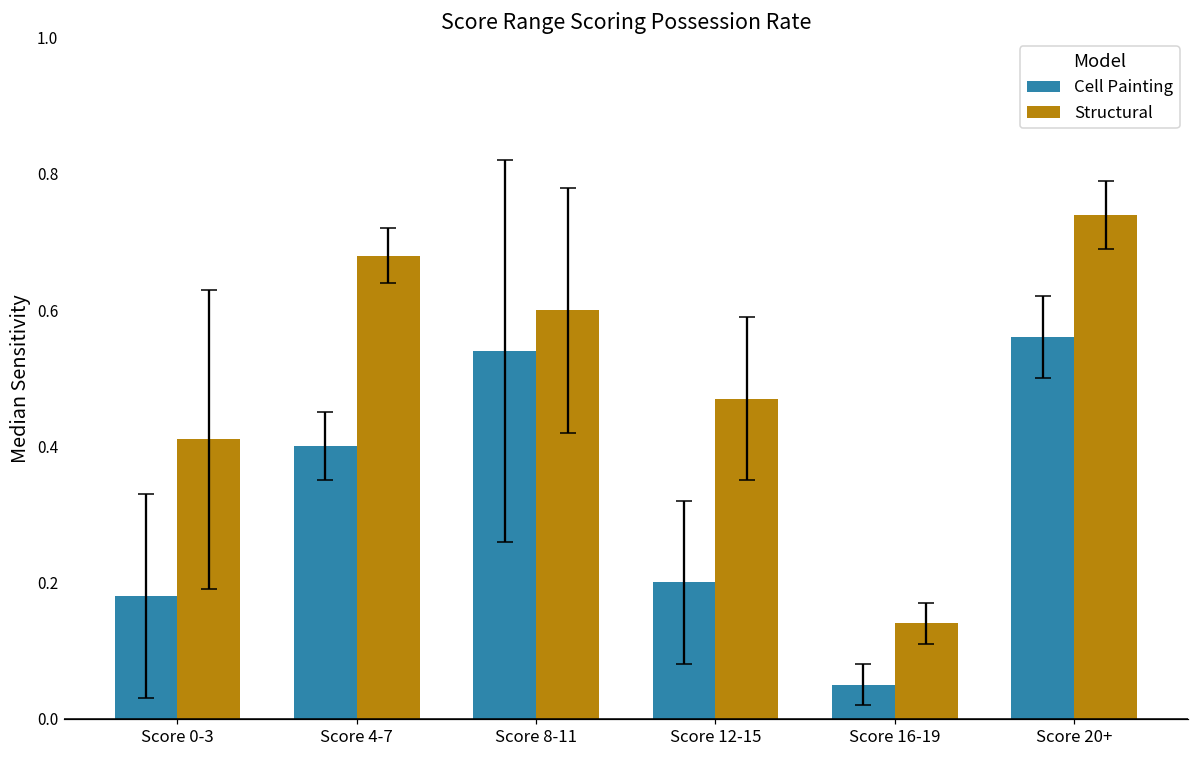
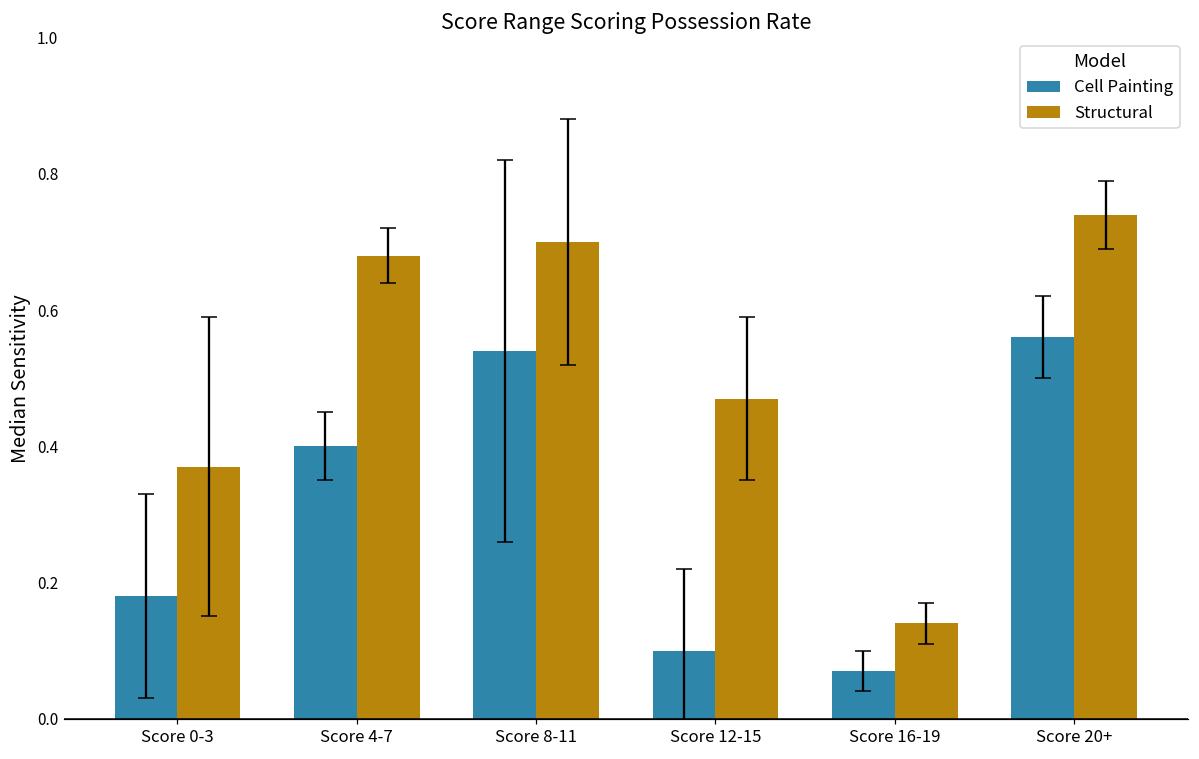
Structural, Score 0-3: 0.41 -> 0.37
Structural, Score 8-11: 0.6 -> 0.7
Cell Painting, Score 12-15: 0.2 -> 0.1
Cell Painting, Score 16-19: 0.05 -> 0.07
